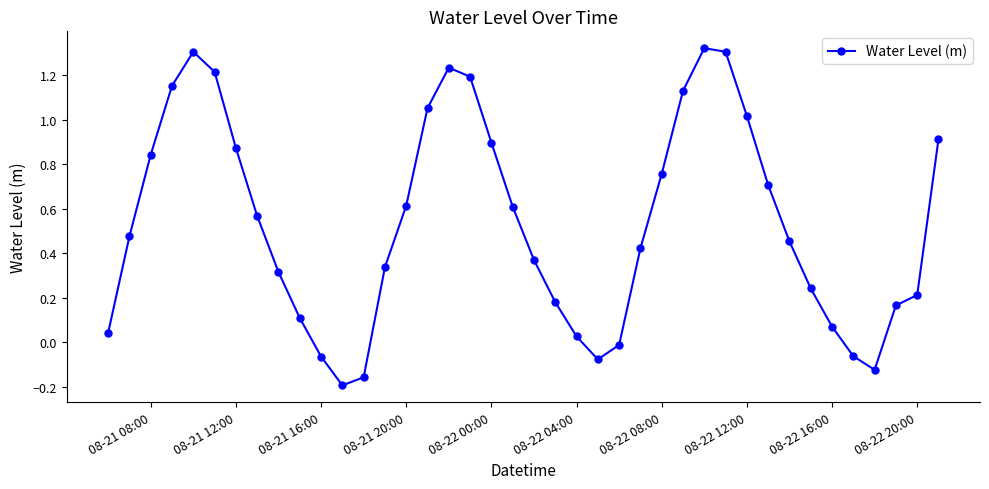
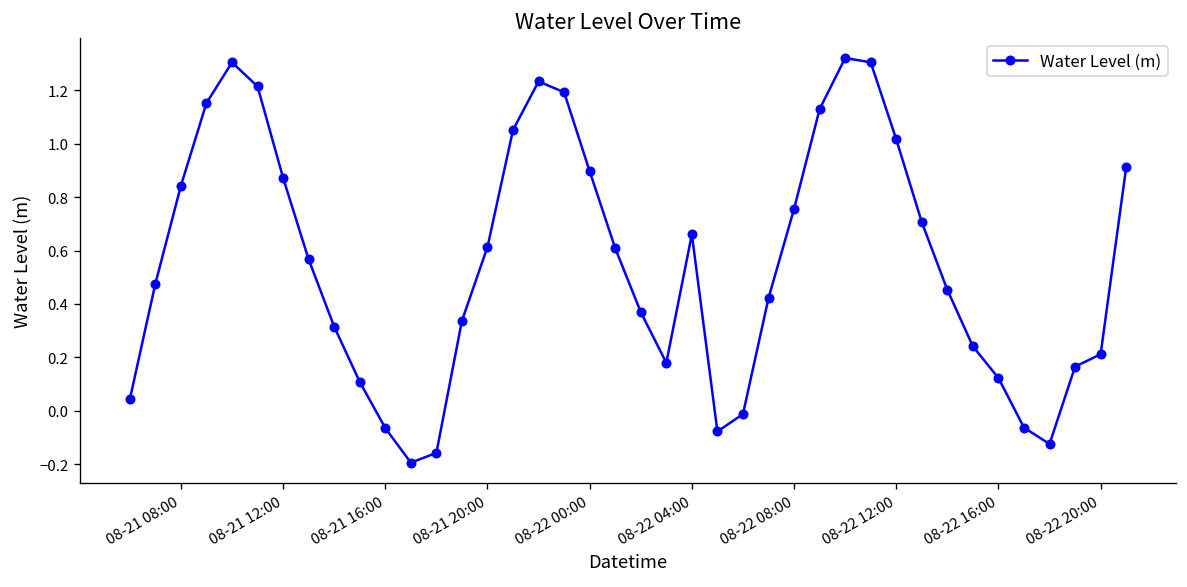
08-22 04:00: 0.03 -> 0.66
08-22 16:00: 0.07 -> 0.12
